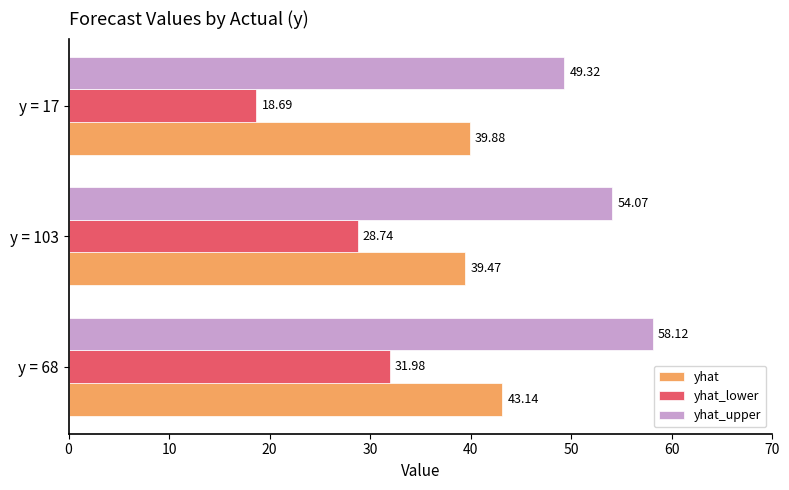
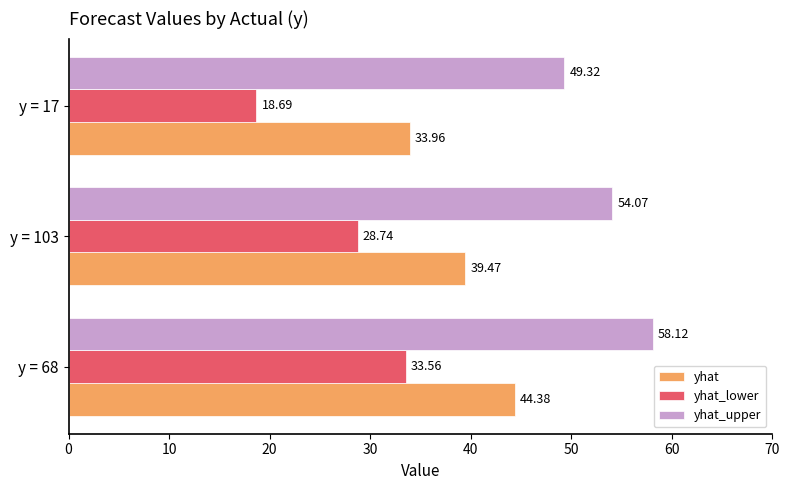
yhat, y = 17: 39.88 -> 33.96
yhat_lower, y = 68: 31.98 -> 33.56
yhat, y = 68: 43.14 -> 44.38
